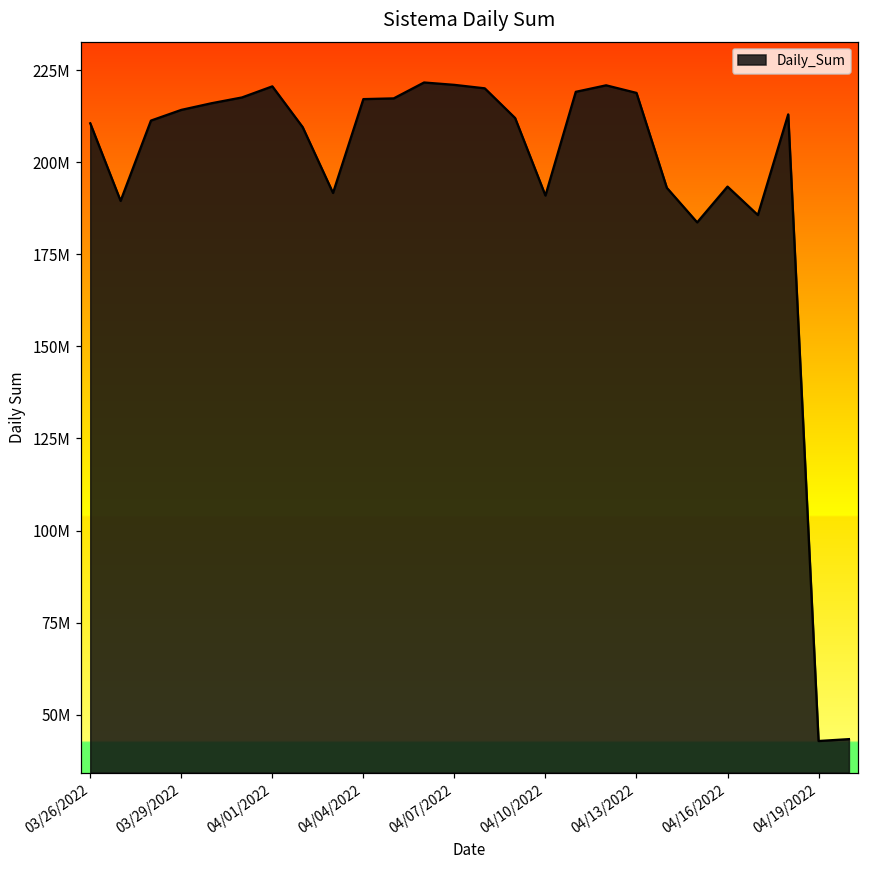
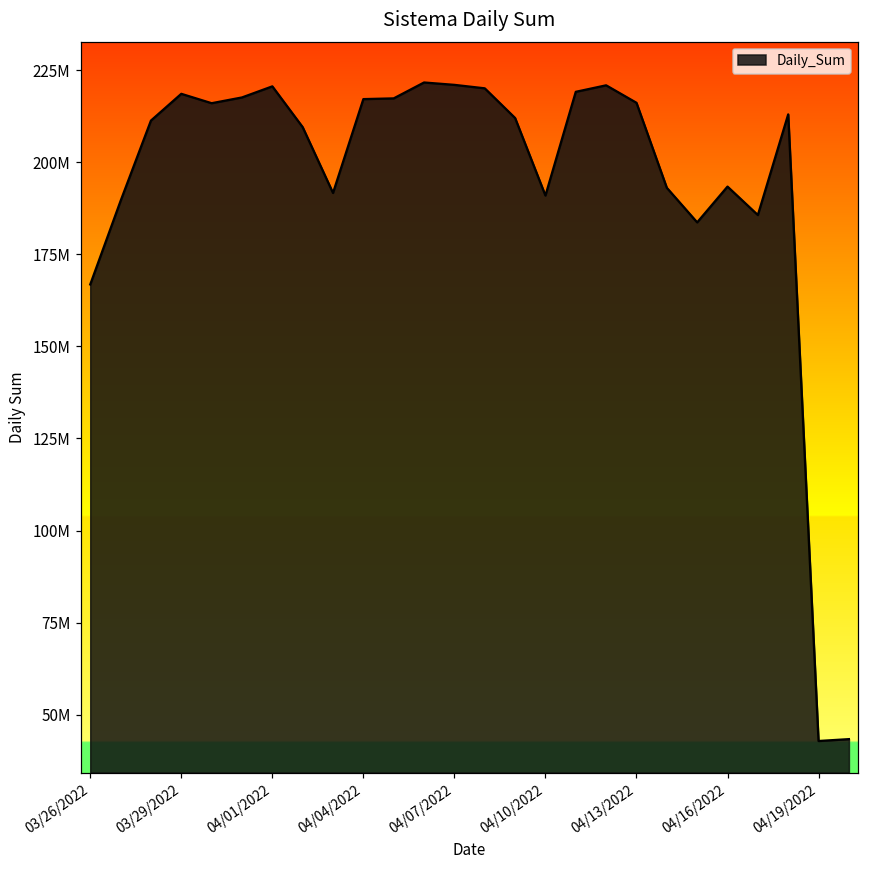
03/26/2022: 211000000 -> 167000000
03/29/2022: 214000000 -> 219000000
04/13/2022: 219000000 -> 216000000
